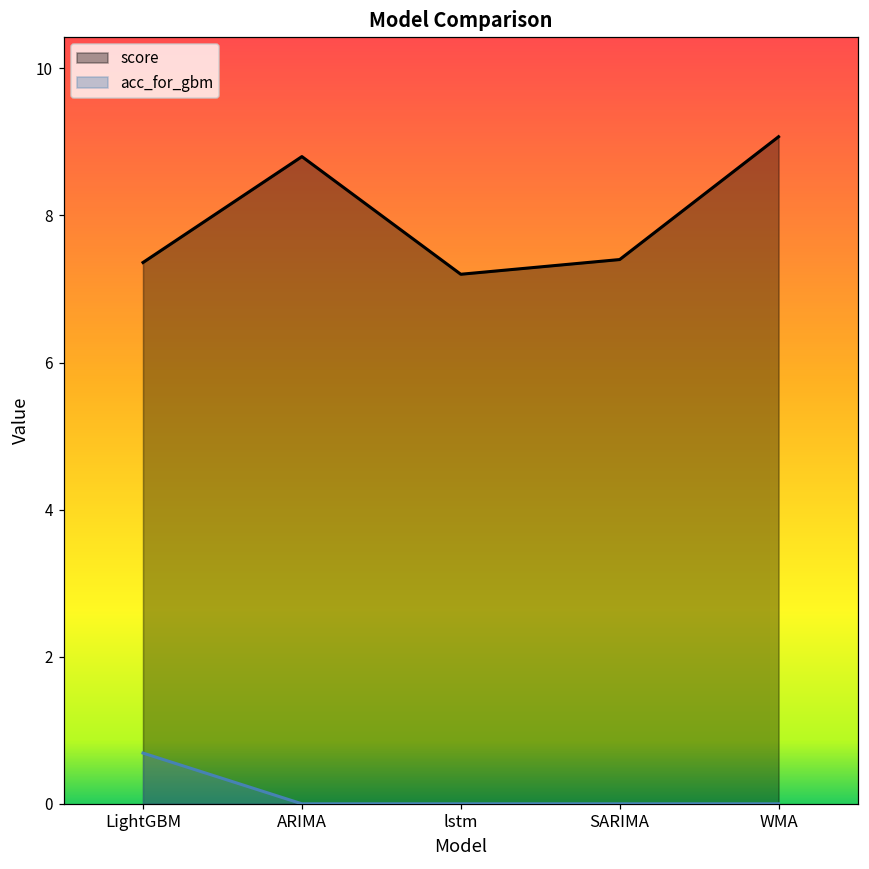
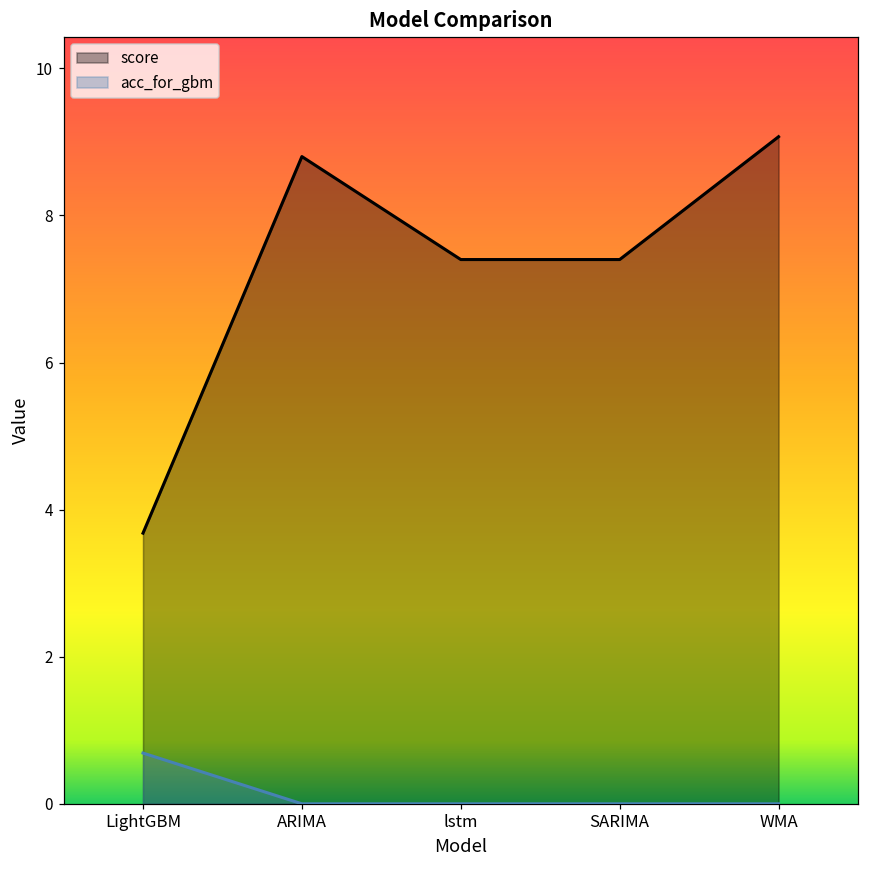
score, LightGBM: 7.4 -> 3.7
score, lstm: 7.2 -> 7.4
